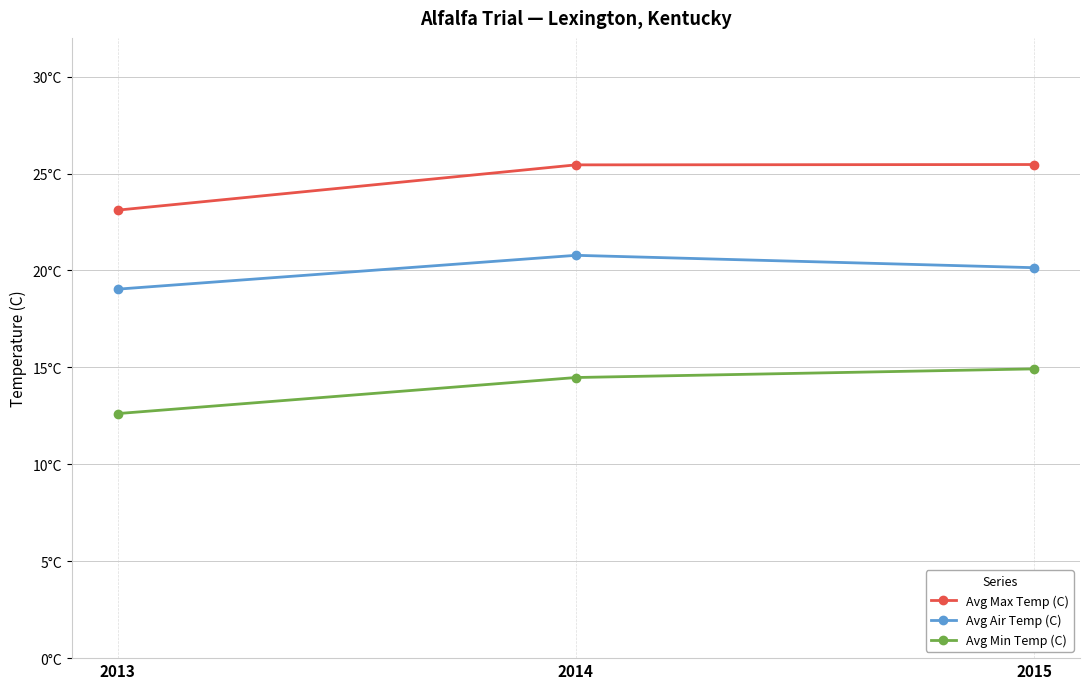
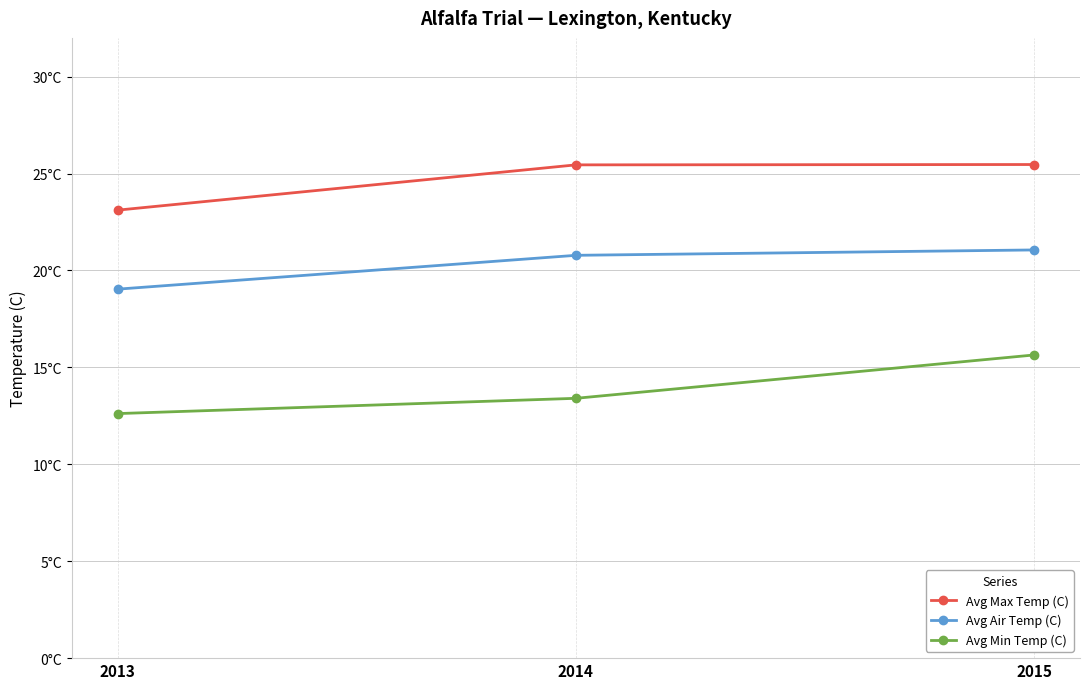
Avg Min Temp (C), 2014: 14.5°C -> 13.4°C
Avg Air Temp (C), 2015: 20.1°C -> 21.1°C
Avg Min Temp (C), 2015: 14.9°C -> 15.6°C
